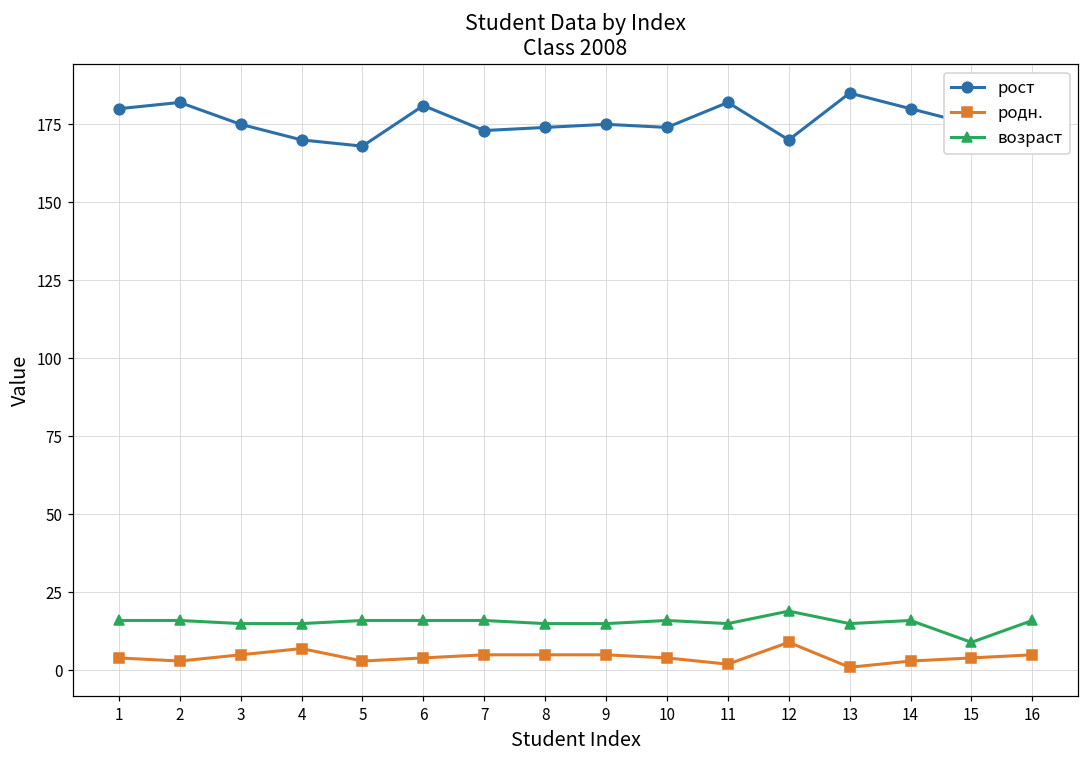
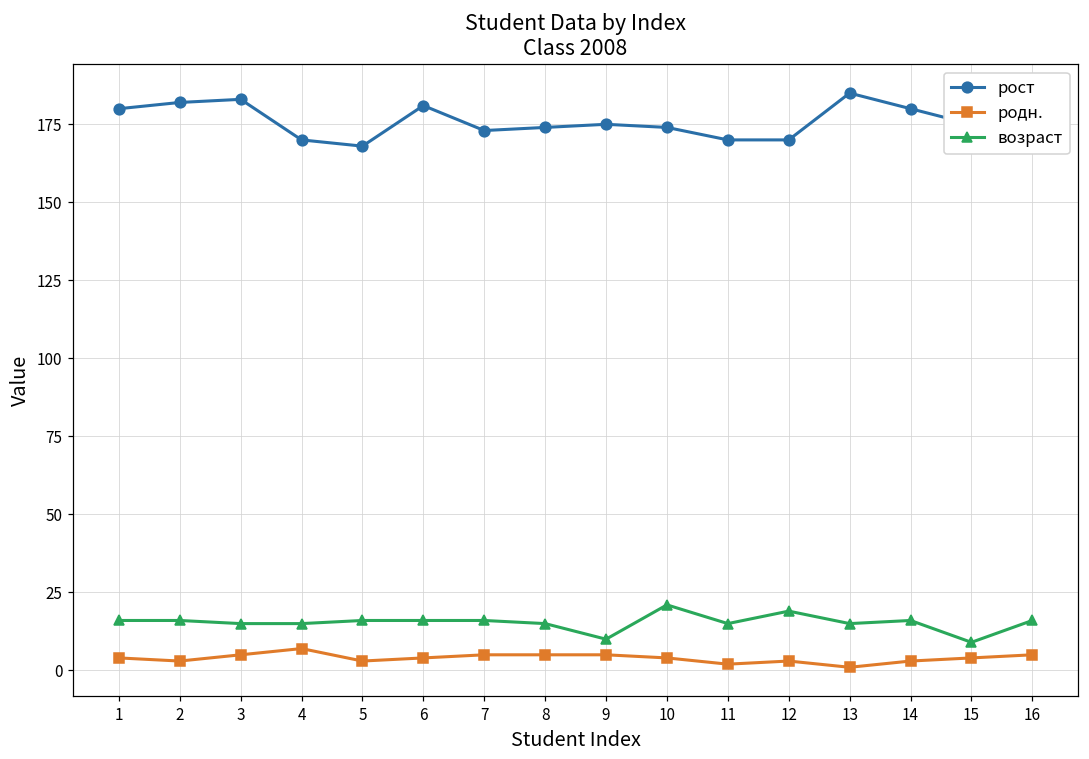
рост, 3: 175 -> 183
возраст, 9: 15 -> 10
возраст, 10: 16 -> 21
рост, 11: 182 -> 170
родн., 12: 9 -> 3
